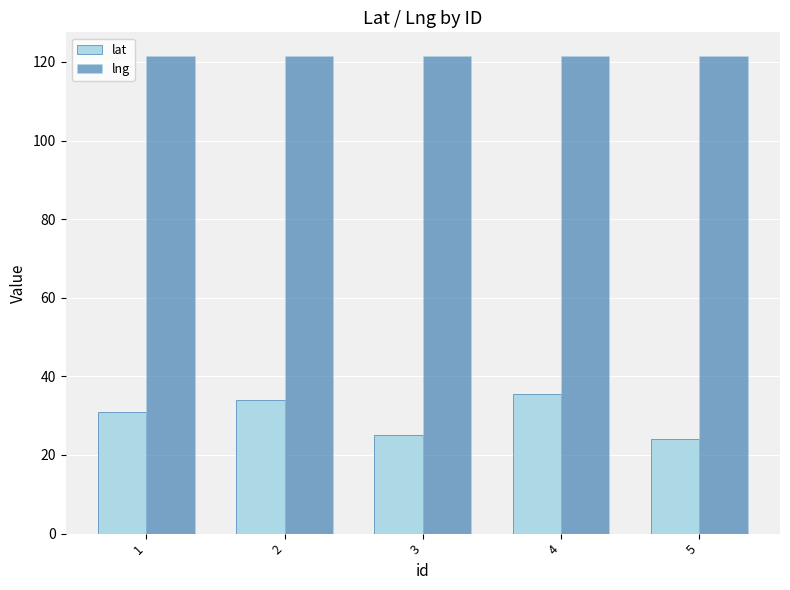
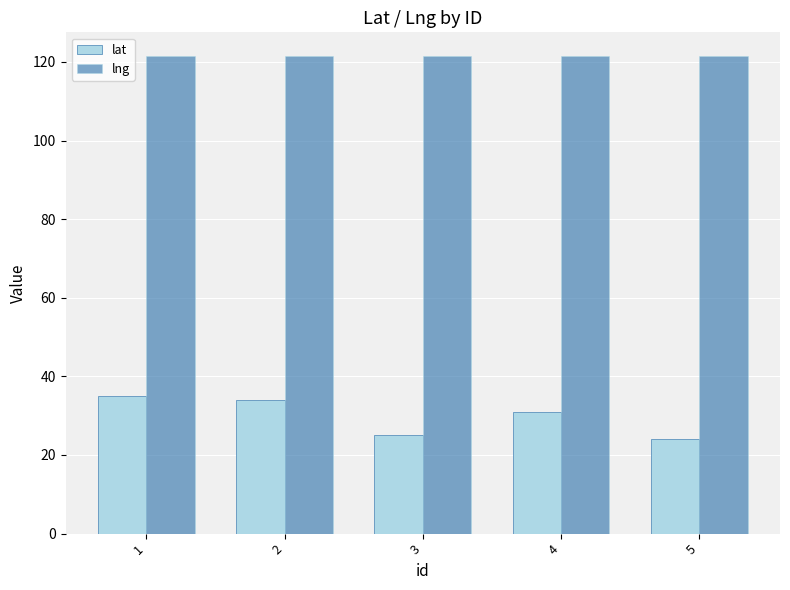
lat, 1: 31 -> 35
lat, 4: 36 -> 31
